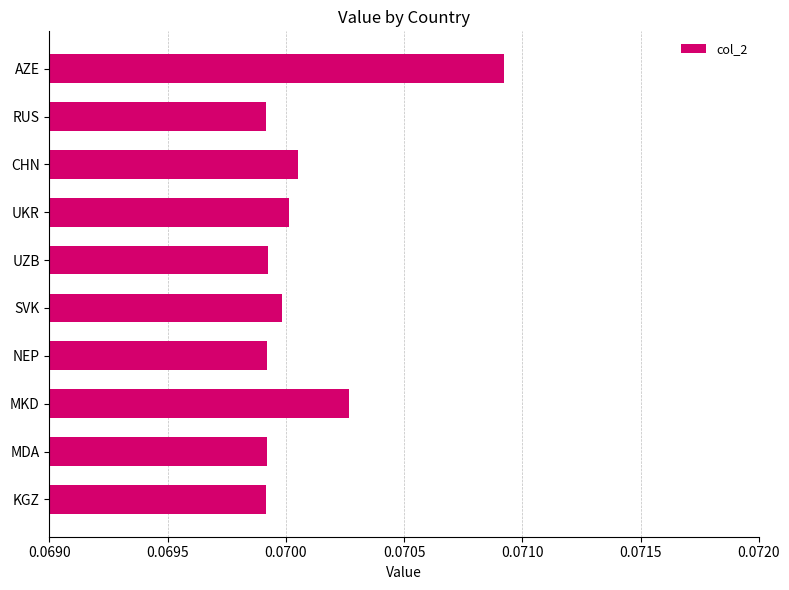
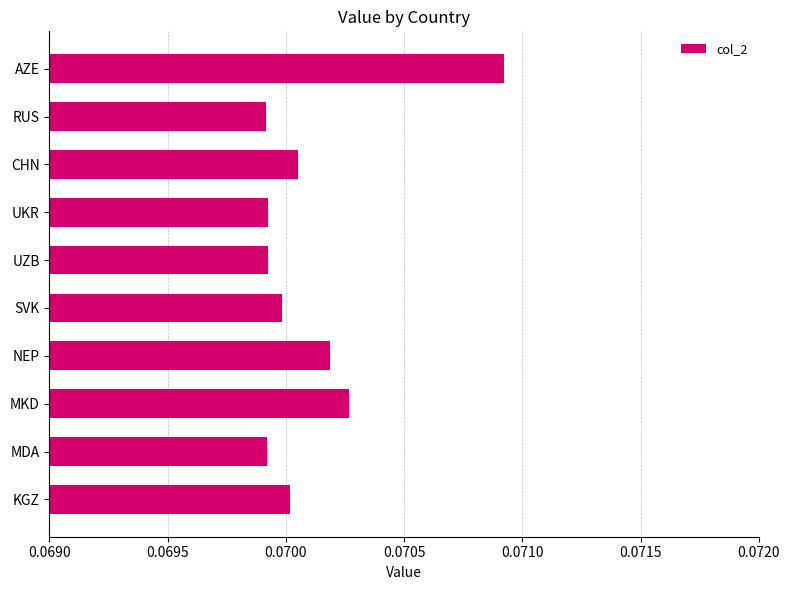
UKR: 0.07001 -> 0.06992
NEP: 0.06992 -> 0.07019
KGZ: 0.06992 -> 0.07002
